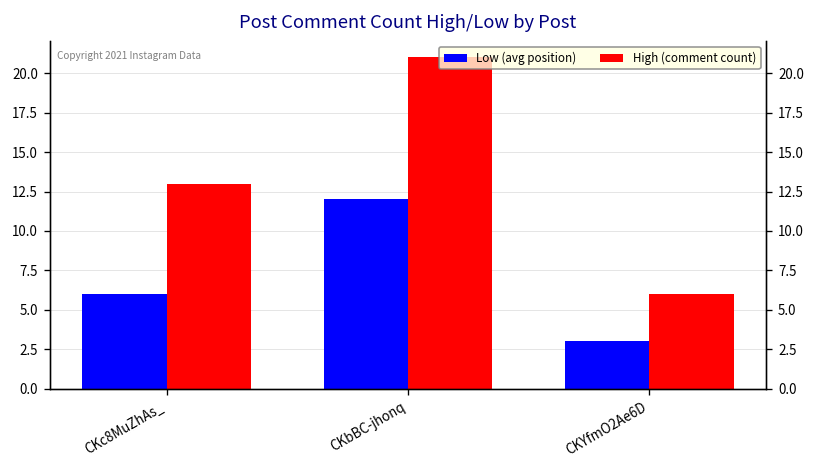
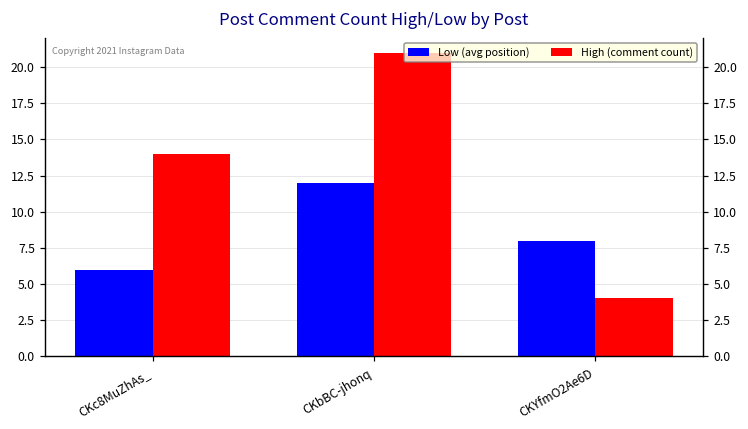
High (comment count), CKc8MuZhAs_: 13 -> 14
Low (avg position), CKYfmO2Ae6D: 3 -> 8
High (comment count), CKYfmO2Ae6D: 6 -> 4
